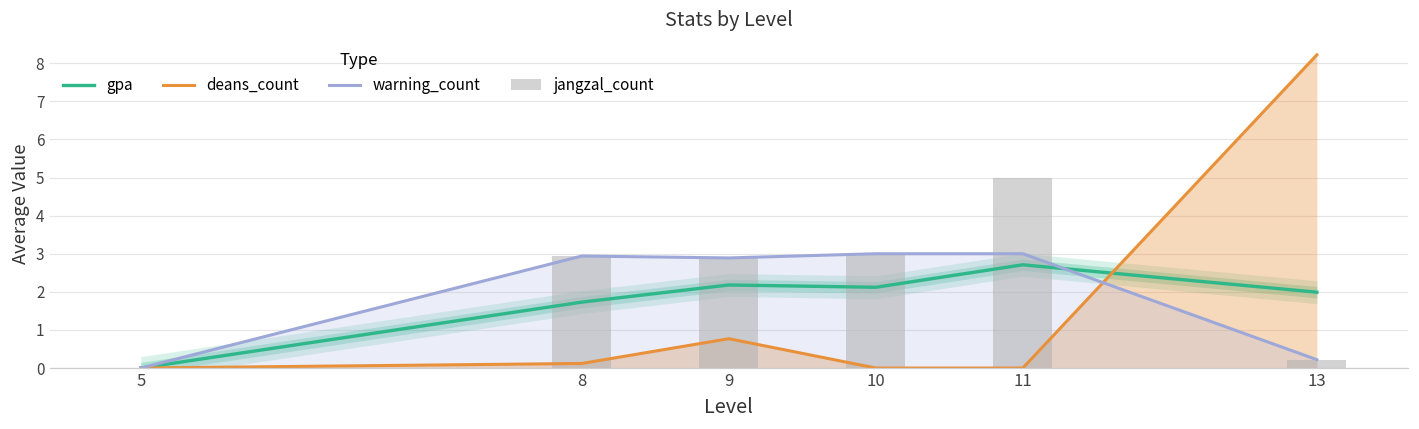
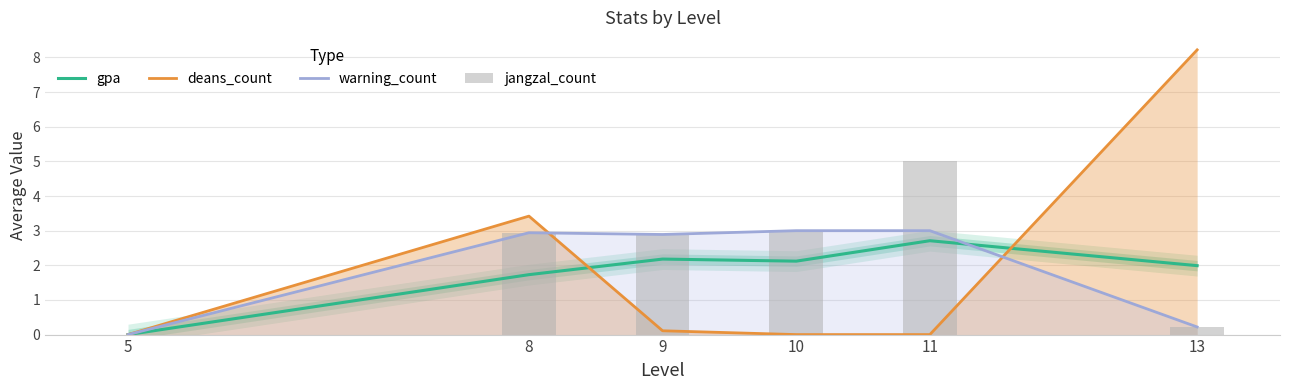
deans_count, 8: 0.1 -> 3.4
deans_count, 9: 0.8 -> 0.1
